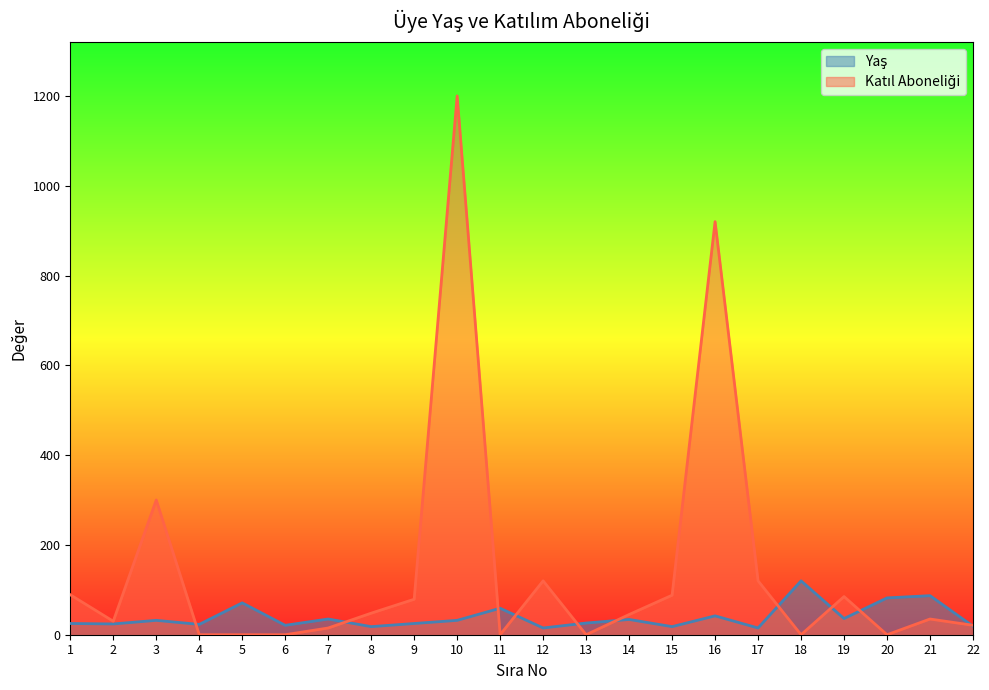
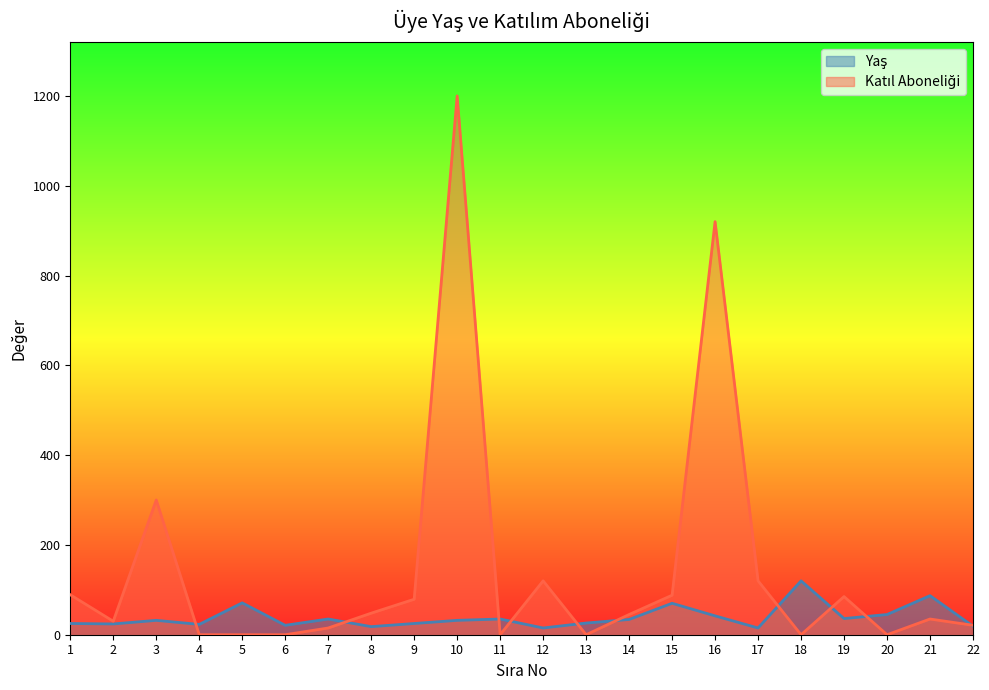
Yaş, 11: 60 -> 40
Yaş, 15: 20 -> 70
Yaş, 20: 80 -> 50
